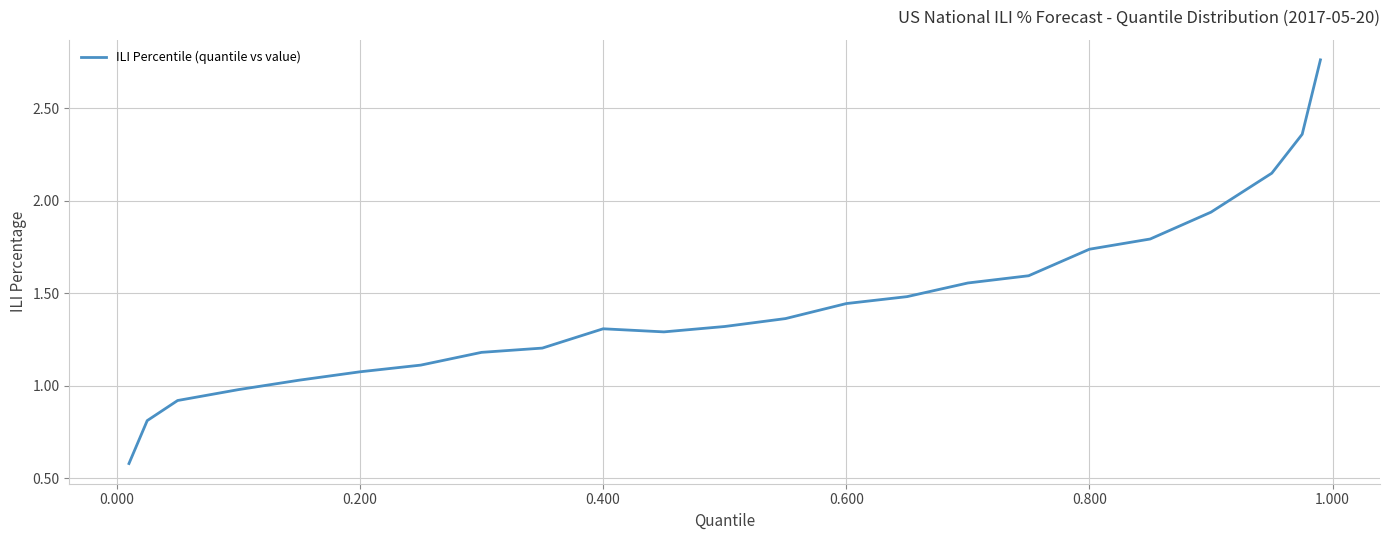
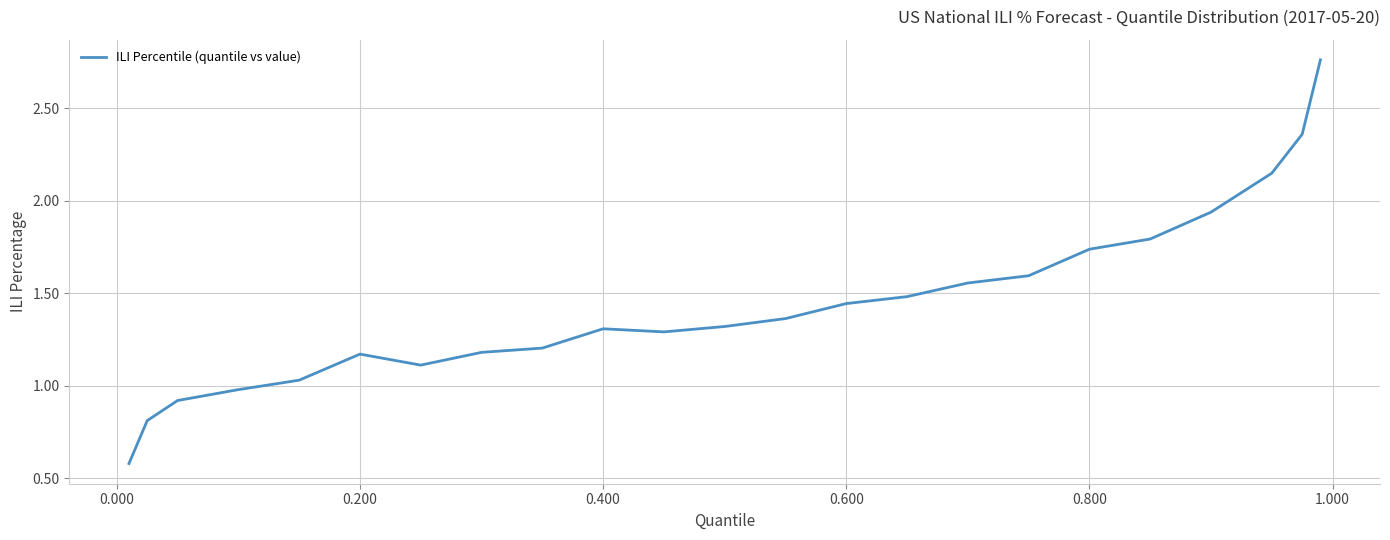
0.200: 1.08 -> 1.17
